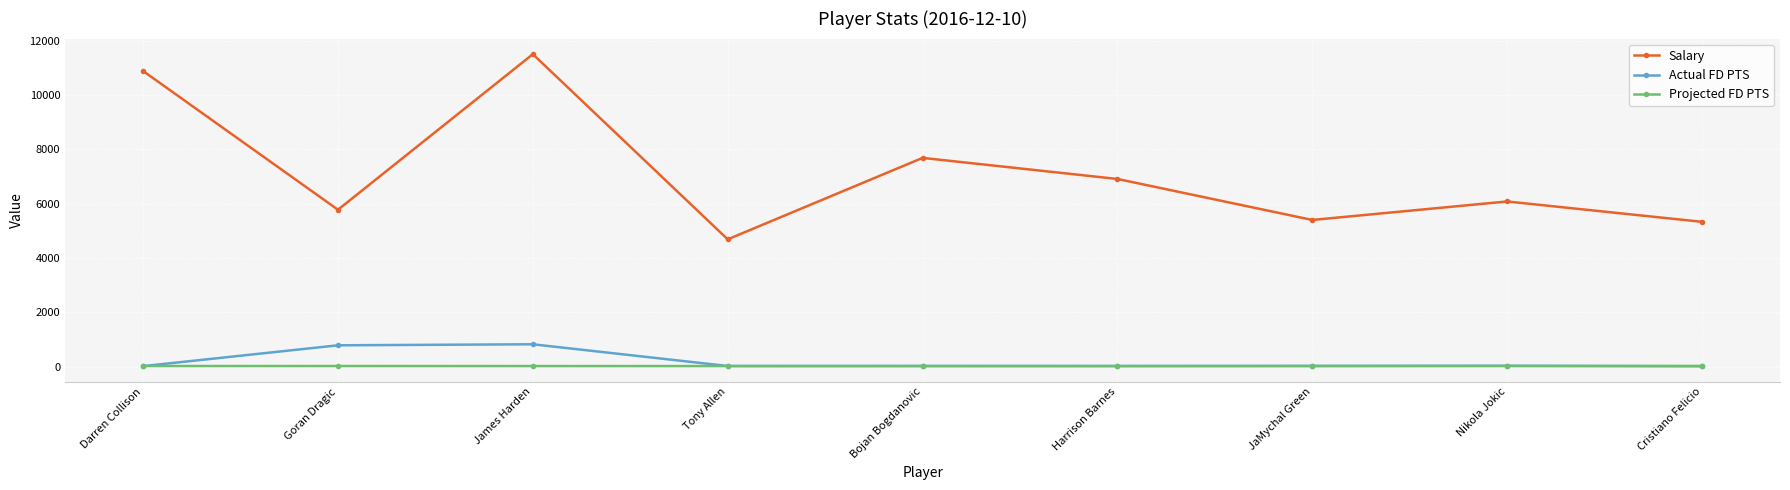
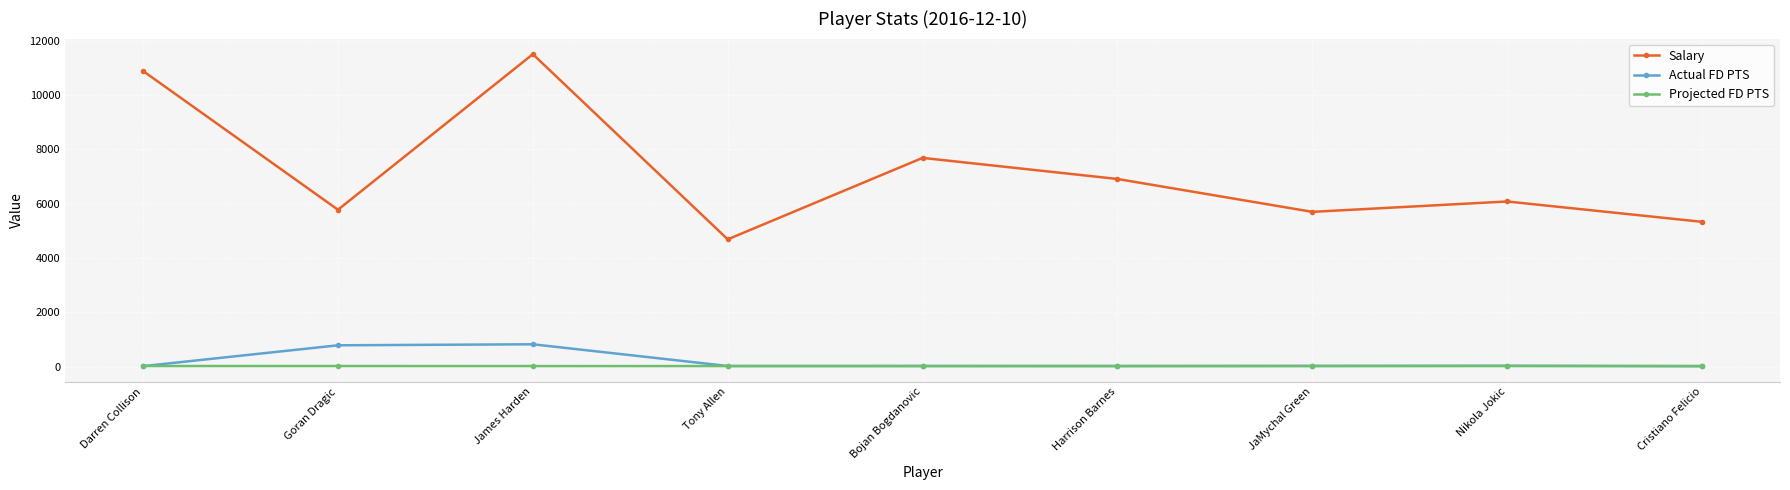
Salary, JaMychal Green: 5400 -> 5700
